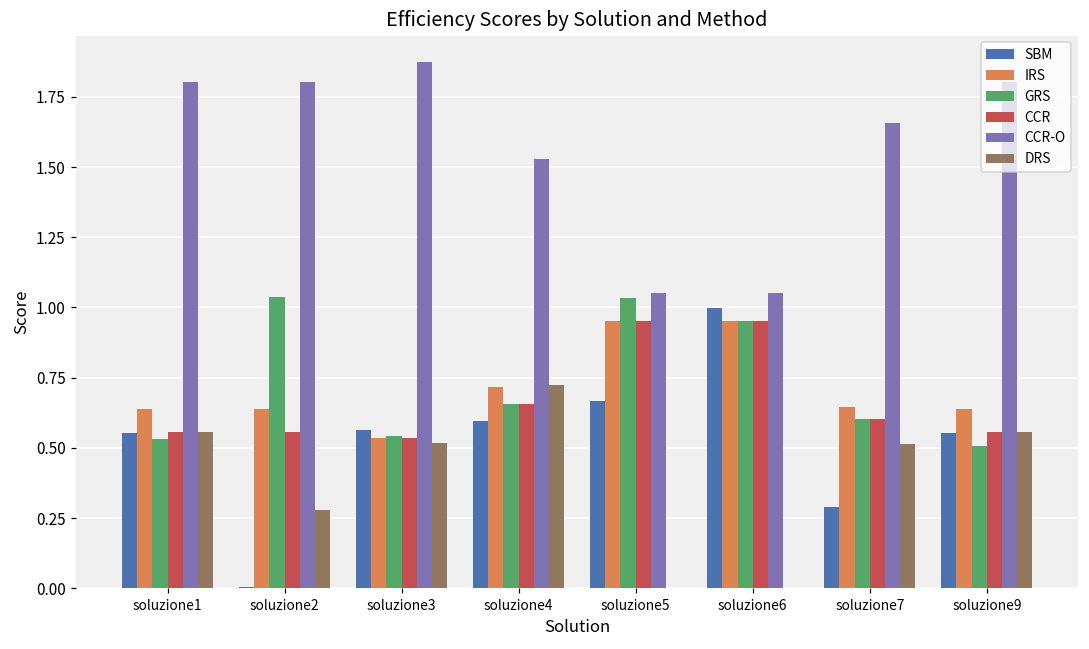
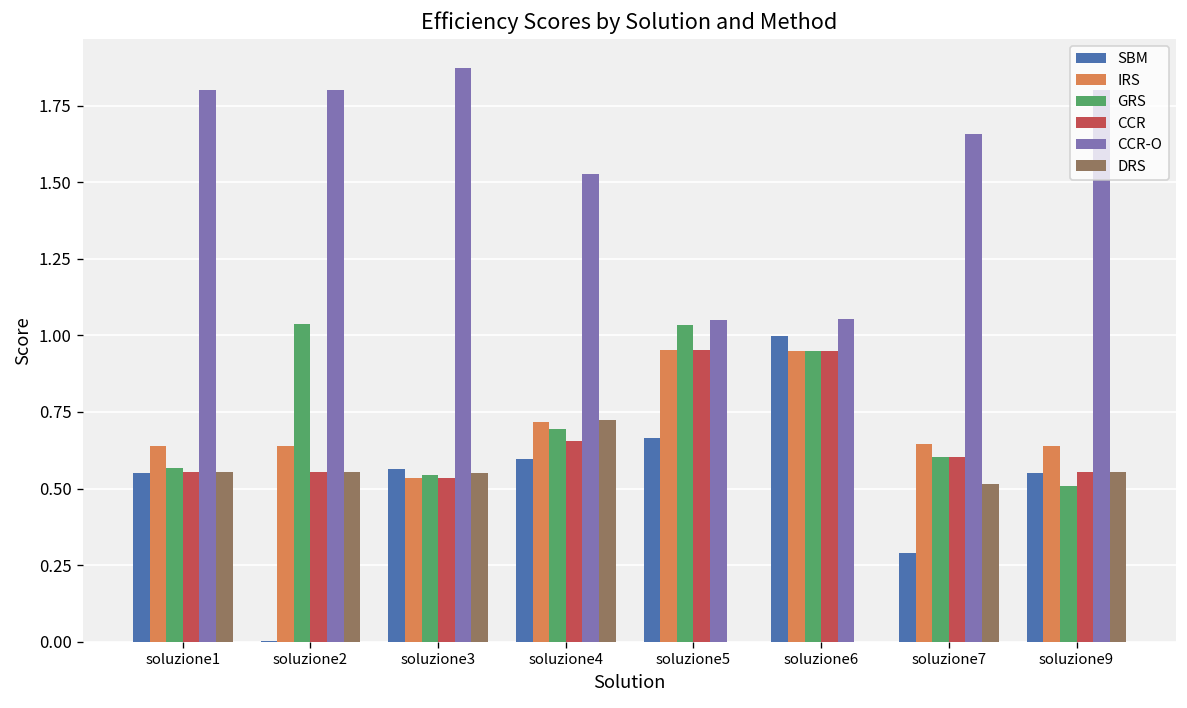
GRS, soluzione1: 0.53 -> 0.57
DRS, soluzione2: 0.28 -> 0.56
DRS, soluzione3: 0.52 -> 0.55
GRS, soluzione4: 0.66 -> 0.70
